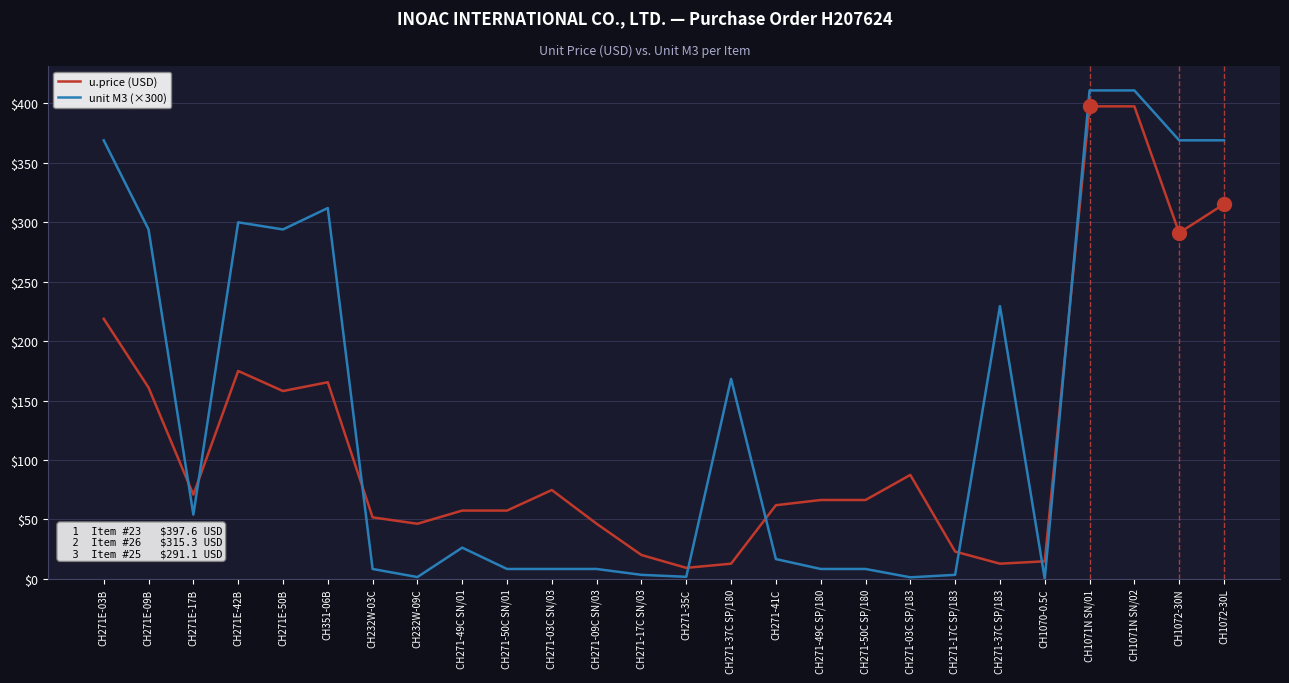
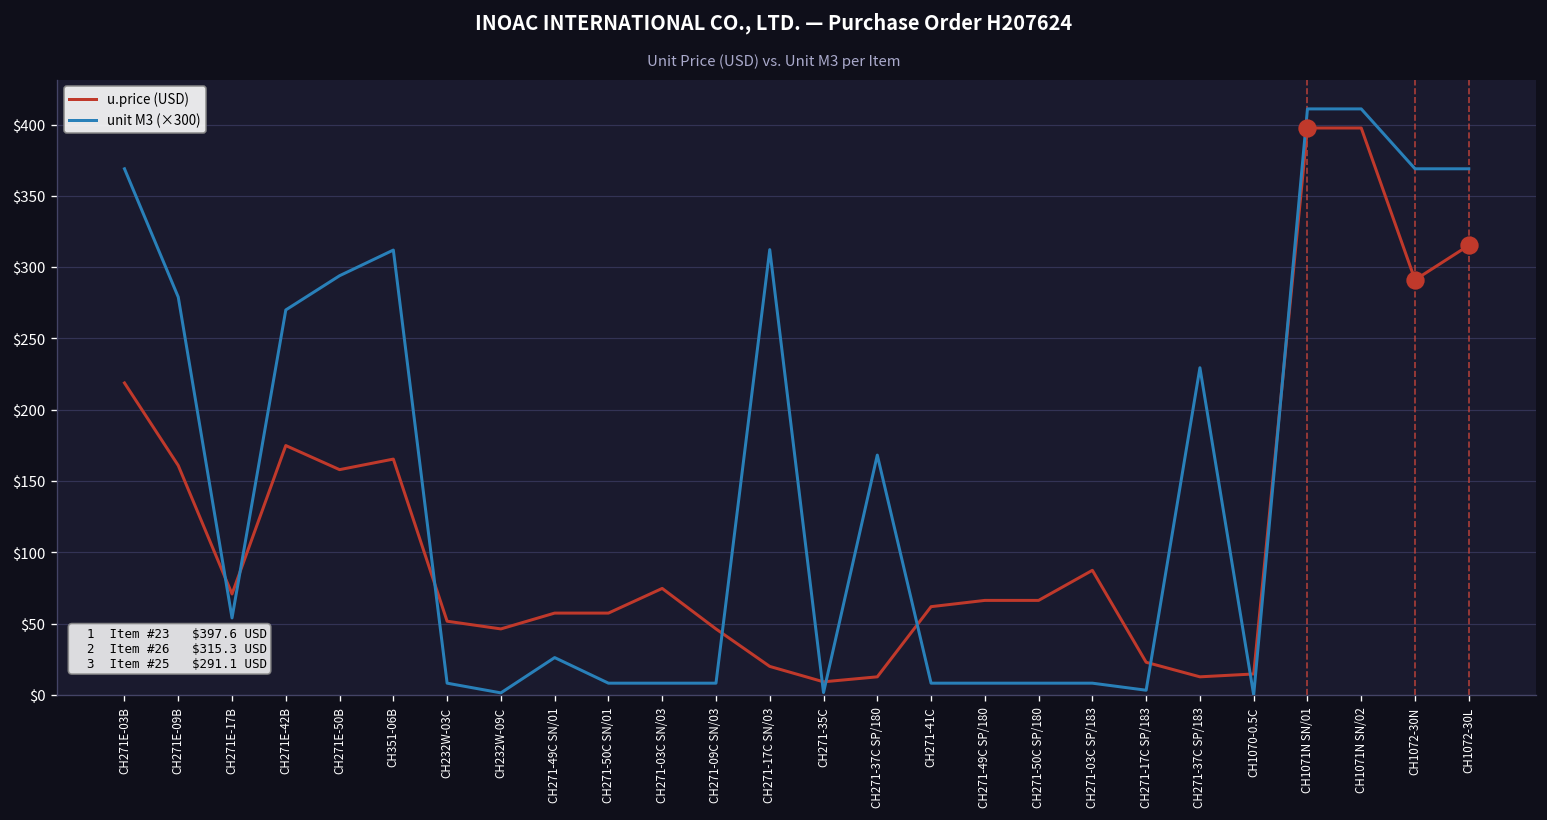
unit M3 (×300), CH271E-09B: $294 -> $279
unit M3 (×300), CH271E-42B: $300 -> $270
unit M3 (×300), CH271-17C SN/03: $3 -> $312
unit M3 (×300), CH271-41C: $17 -> $8
unit M3 (×300), CH271-03C SP/183: $1 -> $8
